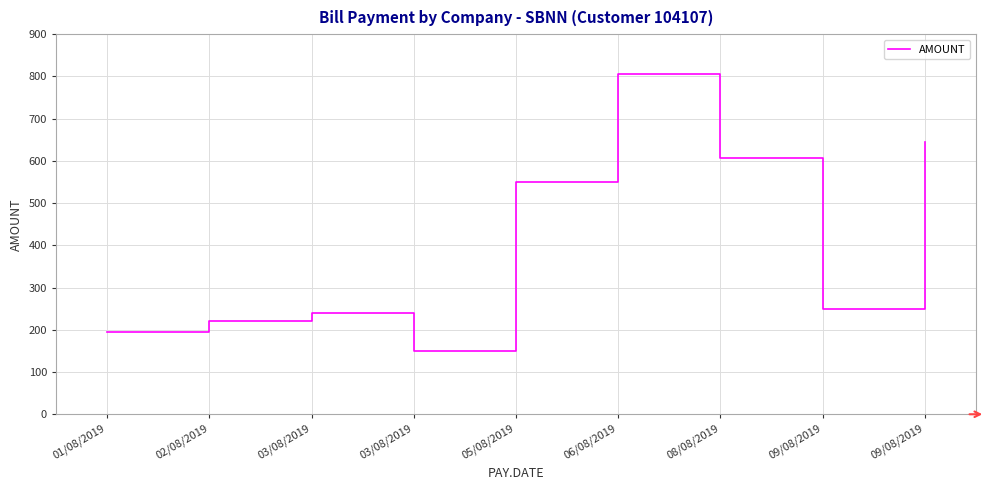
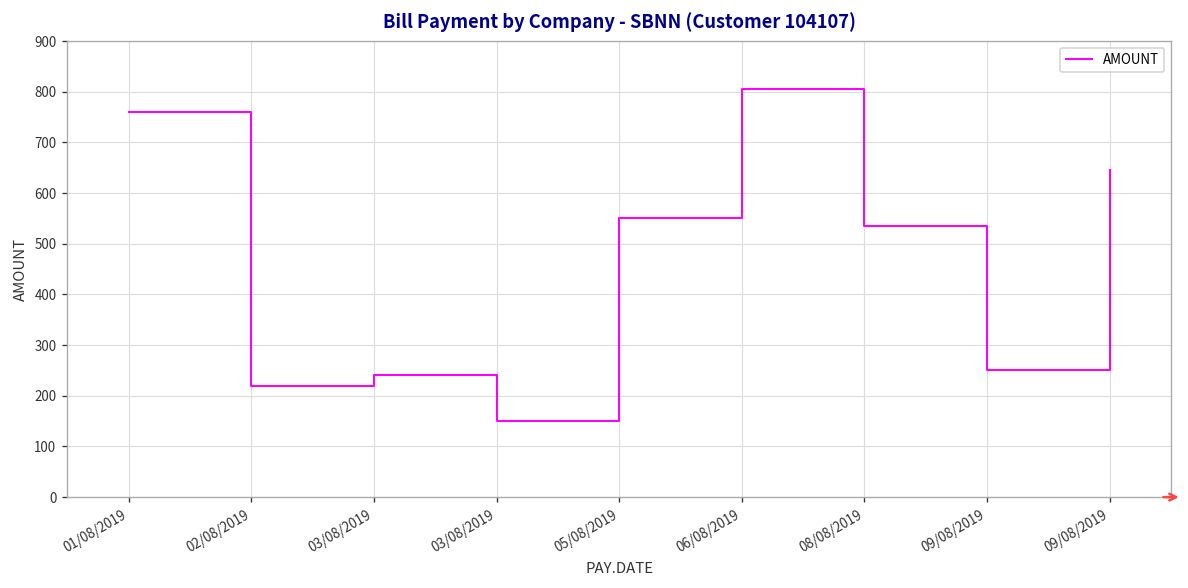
01/08/2019: 190 -> 760
08/08/2019: 610 -> 540
